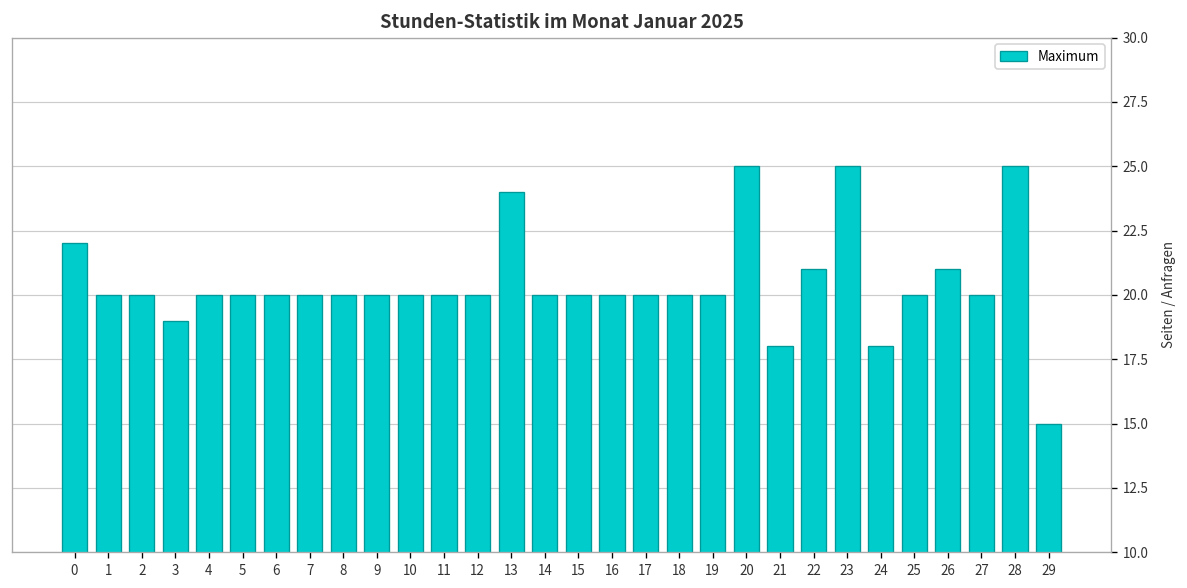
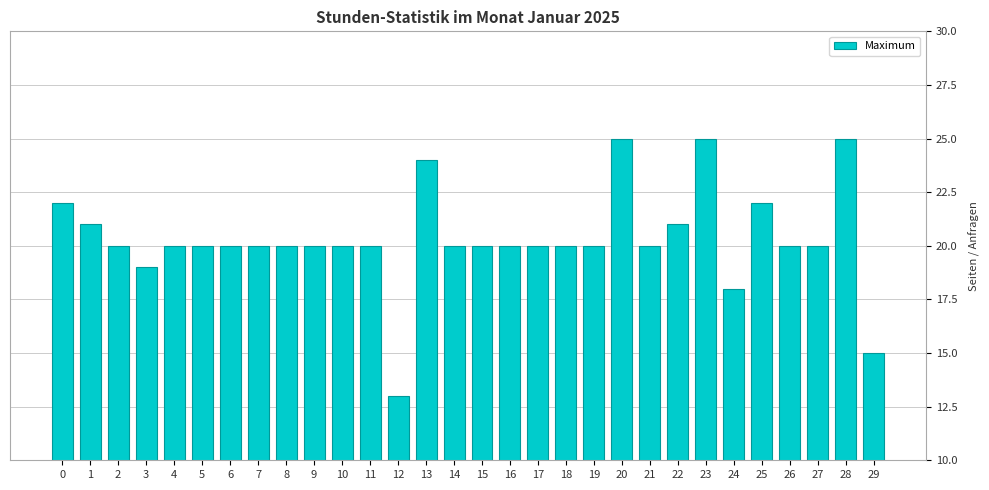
1: 20 -> 21
12: 20 -> 13
21: 18 -> 20
25: 20 -> 22
26: 21 -> 20
